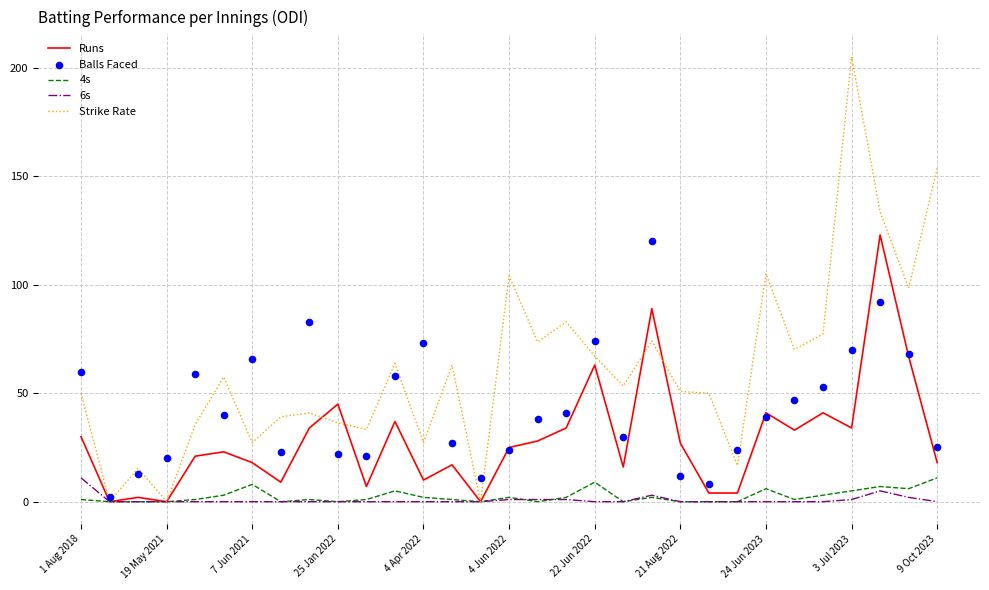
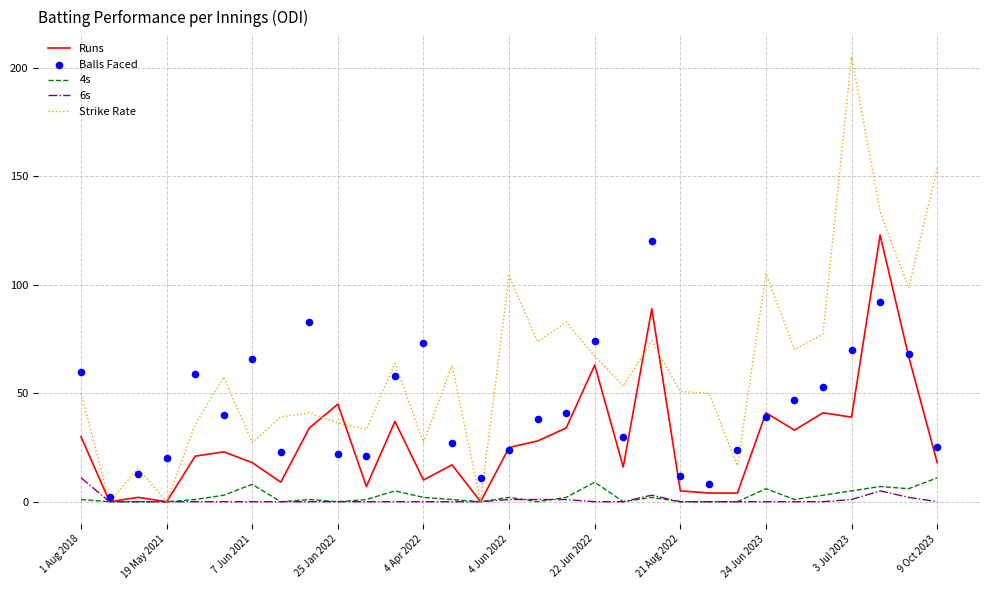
Runs, 21 Aug 2022: 27 -> 5
Runs, 3 Jul 2023: 34 -> 39
